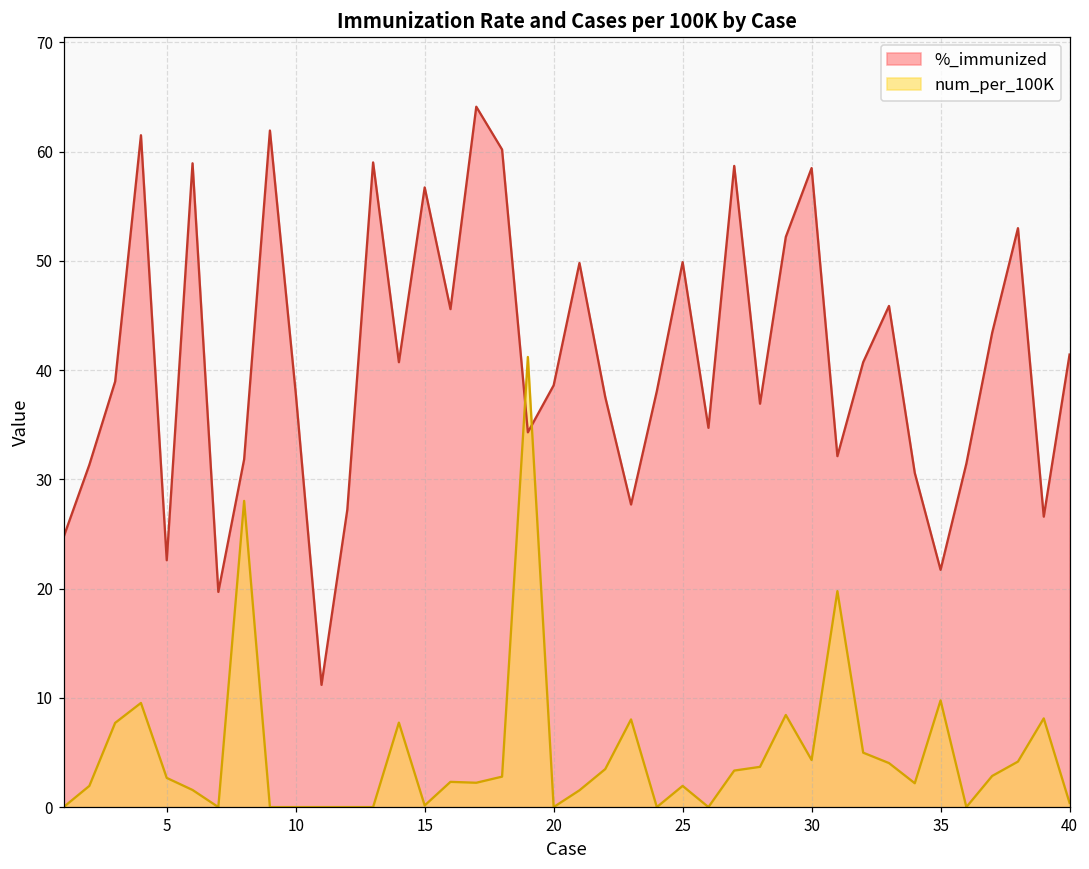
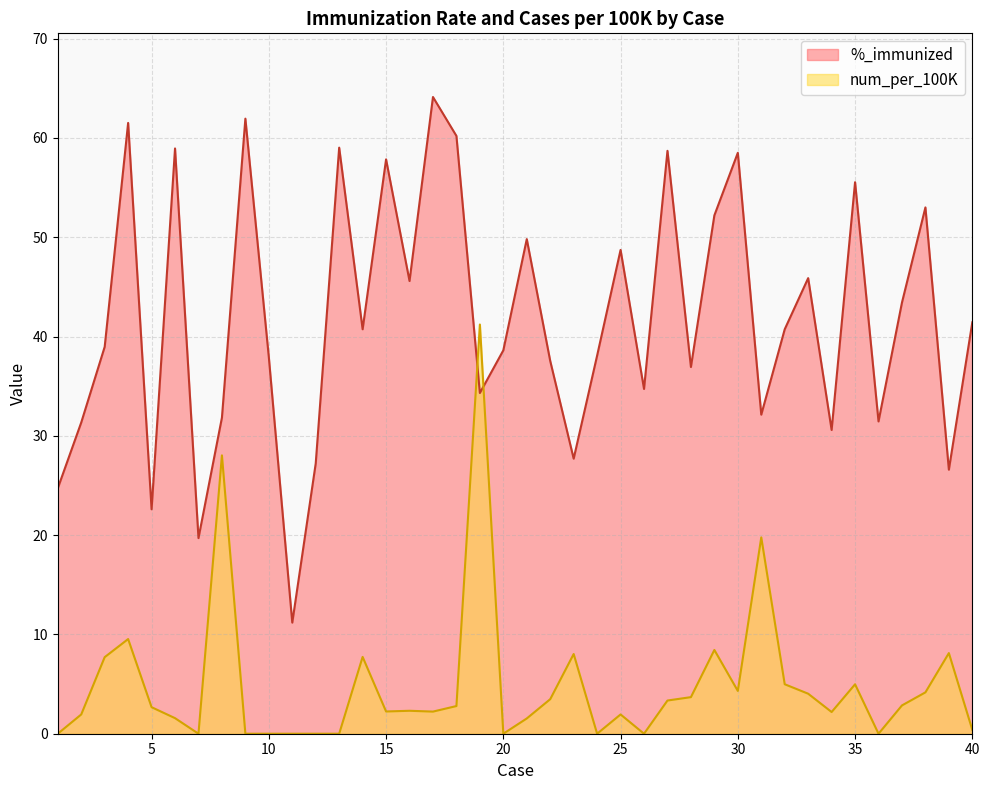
%_immunized, 15: 57 -> 58
num_per_100K, 15: 0 -> 2
%_immunized, 25: 50 -> 49
%_immunized, 35: 22 -> 56
num_per_100K, 35: 10 -> 5
